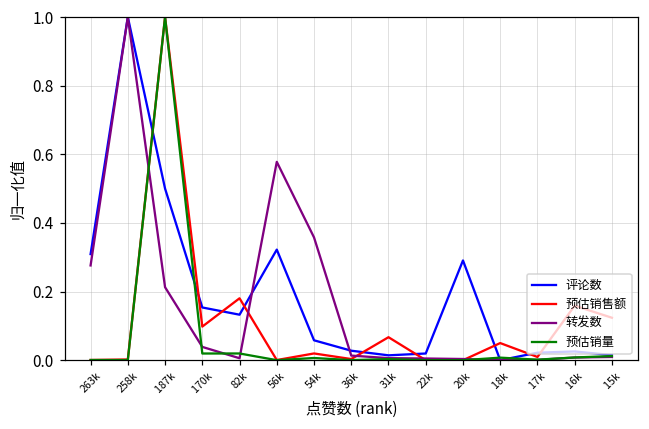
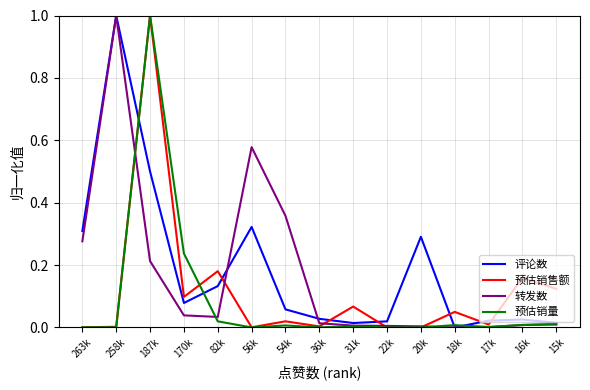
评论数, 170k: 0.15 -> 0.08
预估销量, 170k: 0.02 -> 0.24
转发数, 82k: 0.01 -> 0.03
